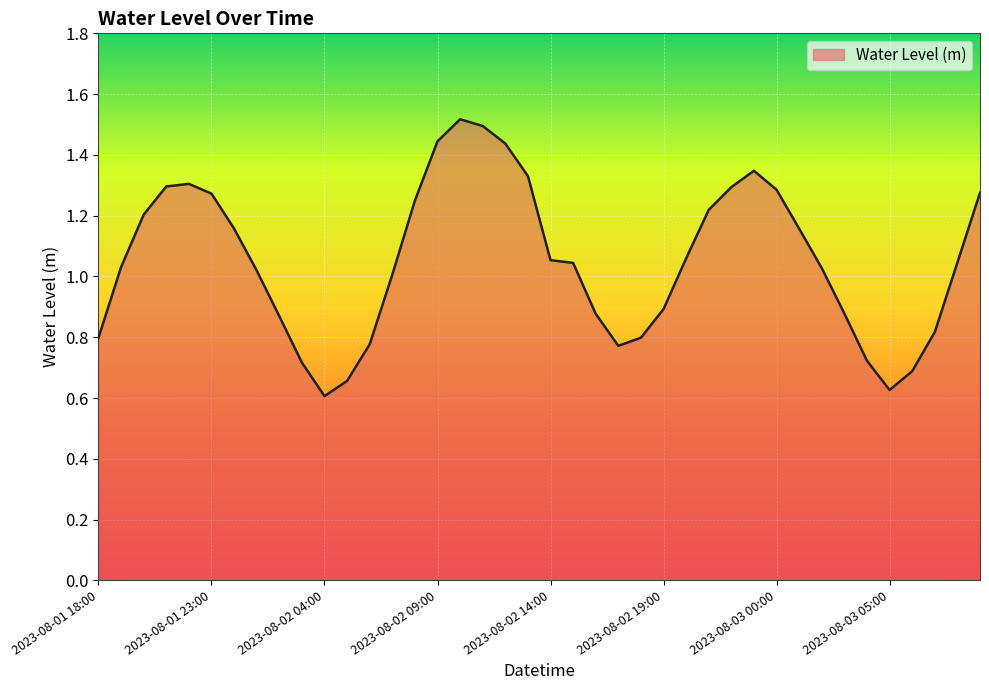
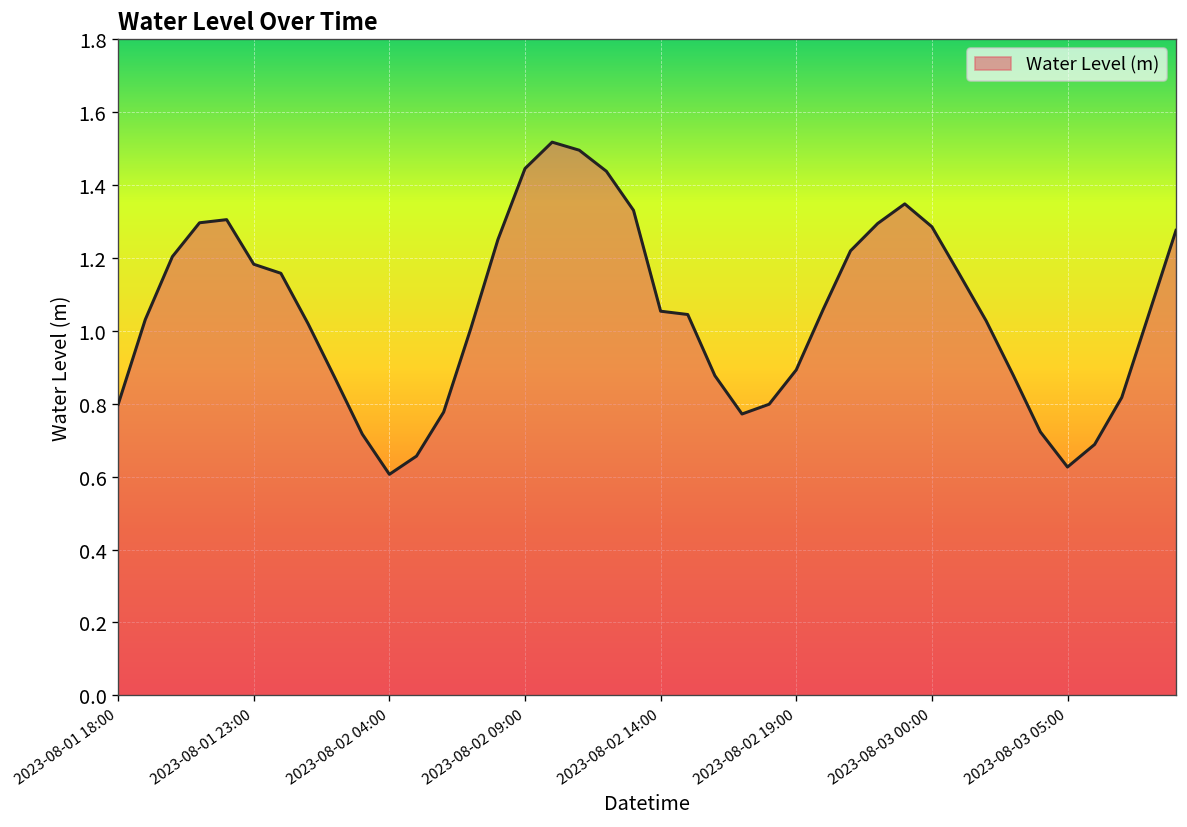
2023-08-01 23:00: 1.27 -> 1.18
